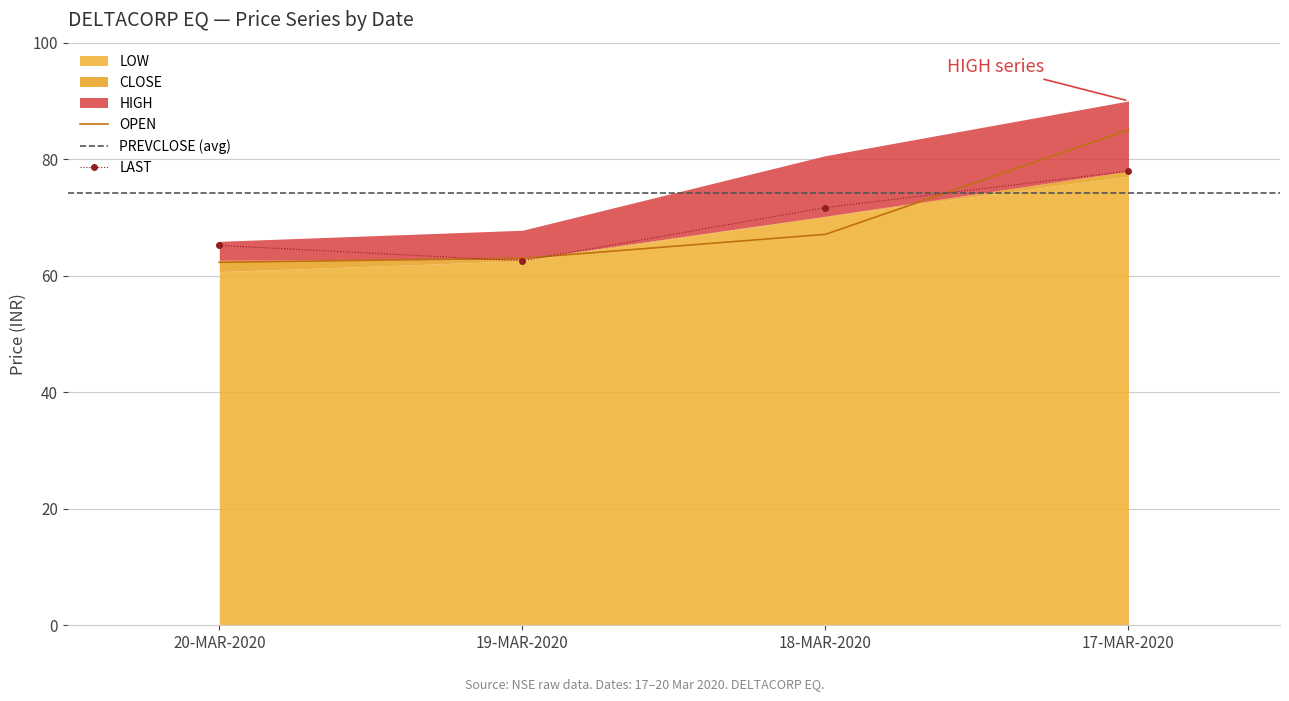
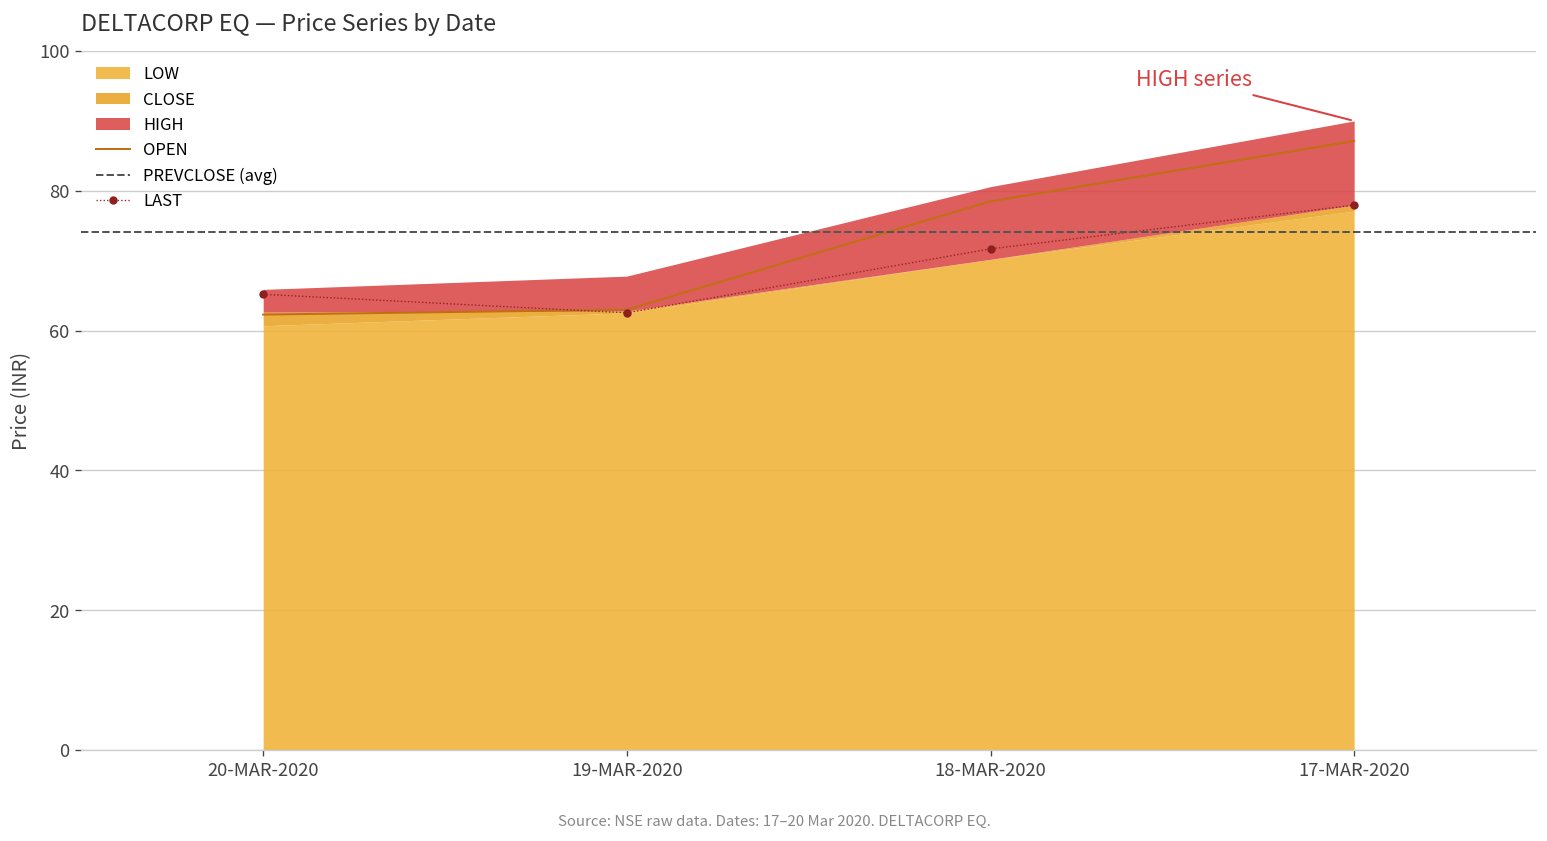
OPEN, 18-MAR-2020: 67 -> 79
OPEN, 17-MAR-2020: 85 -> 87
